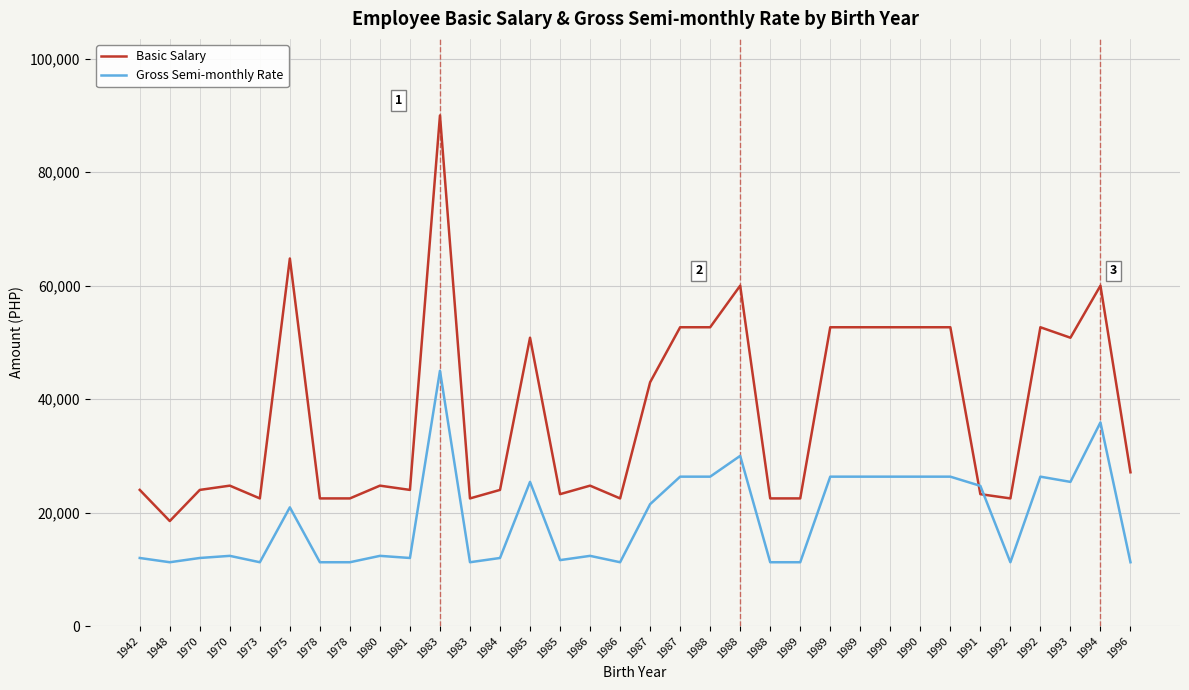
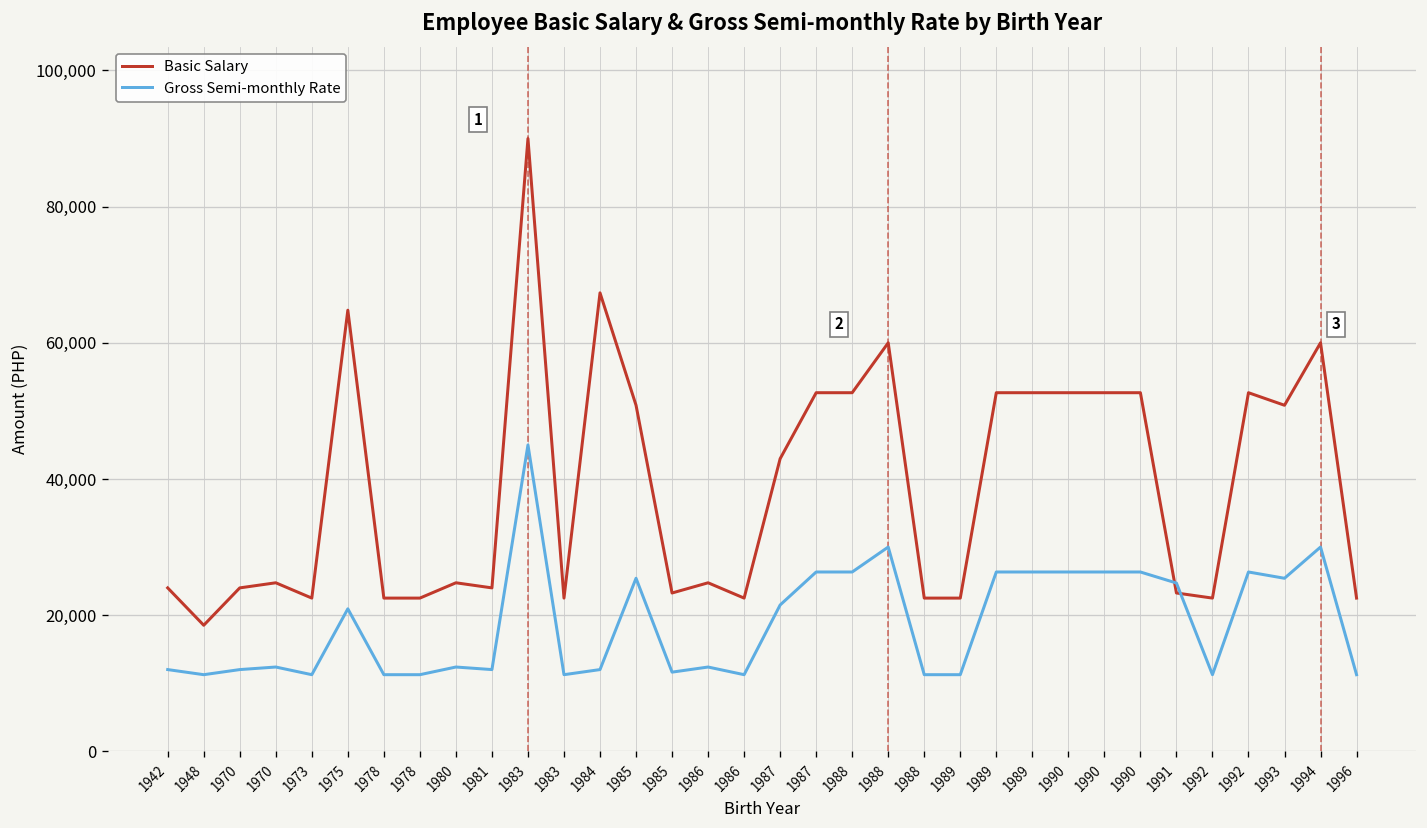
Basic Salary, 1984: 24,000 -> 67,000
Gross Semi-monthly Rate, 1994: 36,000 -> 30,000
Basic Salary, 1996: 27,000 -> 23,000
